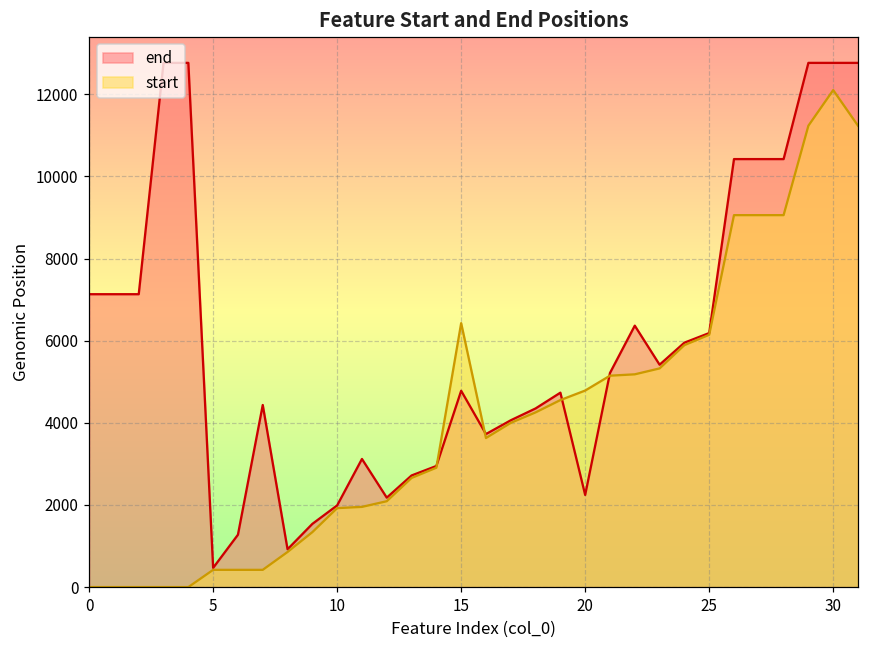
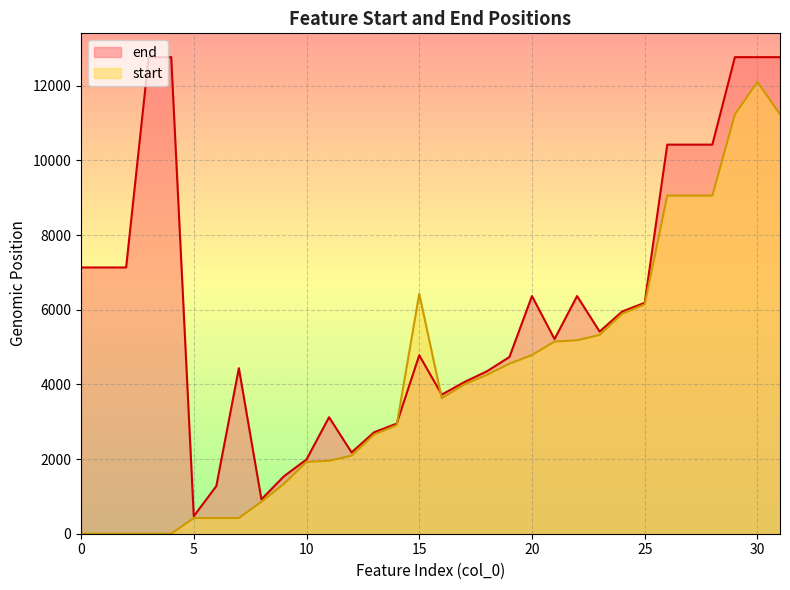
end, 20: 2200 -> 6400
